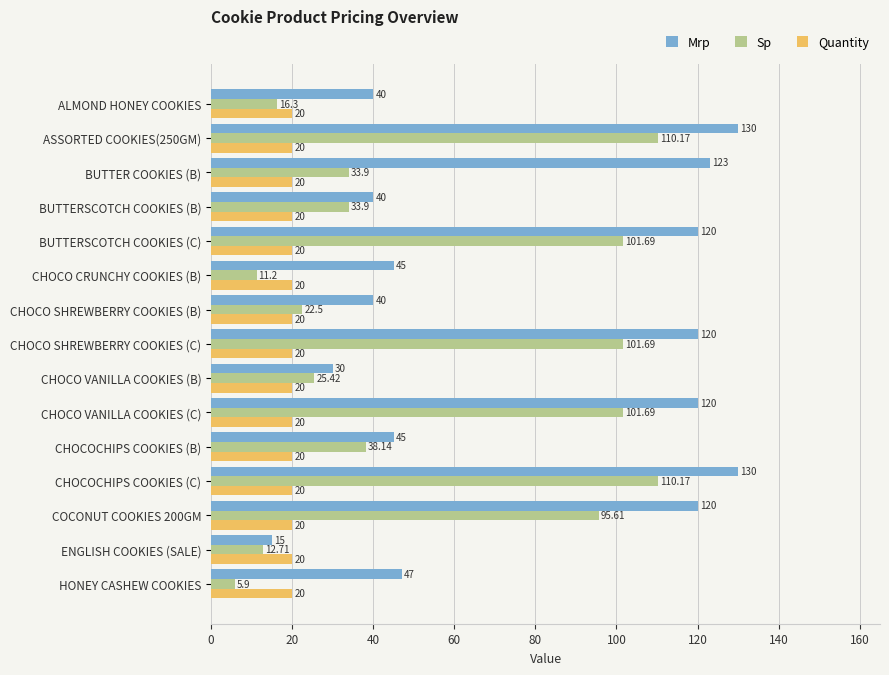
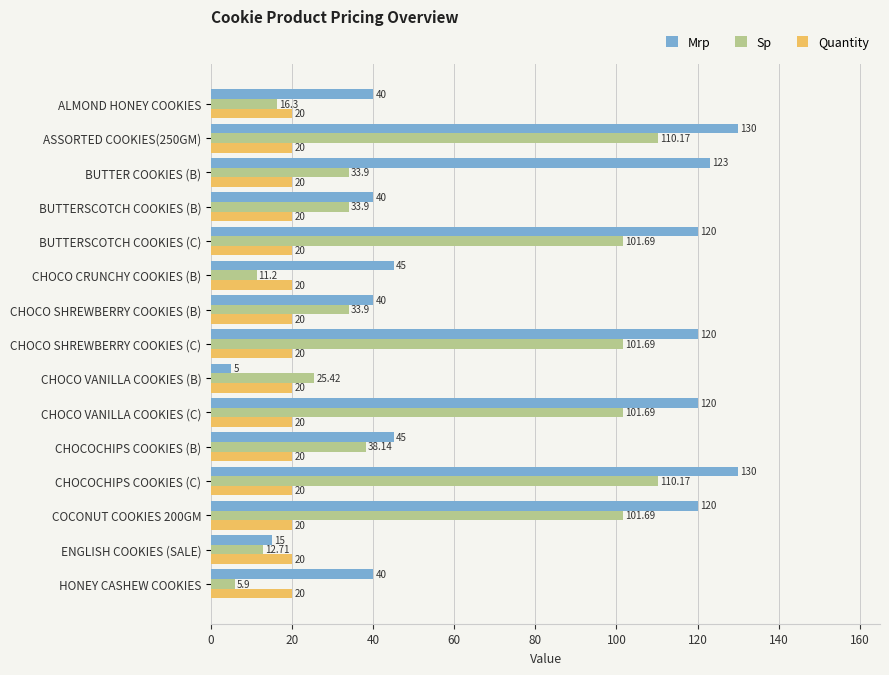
Sp, CHOCO SHREWBERRY COOKIES (B): 22.5 -> 33.9
Mrp, CHOCO VANILLA COOKIES (B): 30 -> 5
Sp, COCONUT COOKIES 200GM: 95.61 -> 101.69
Mrp, HONEY CASHEW COOKIES: 47 -> 40
